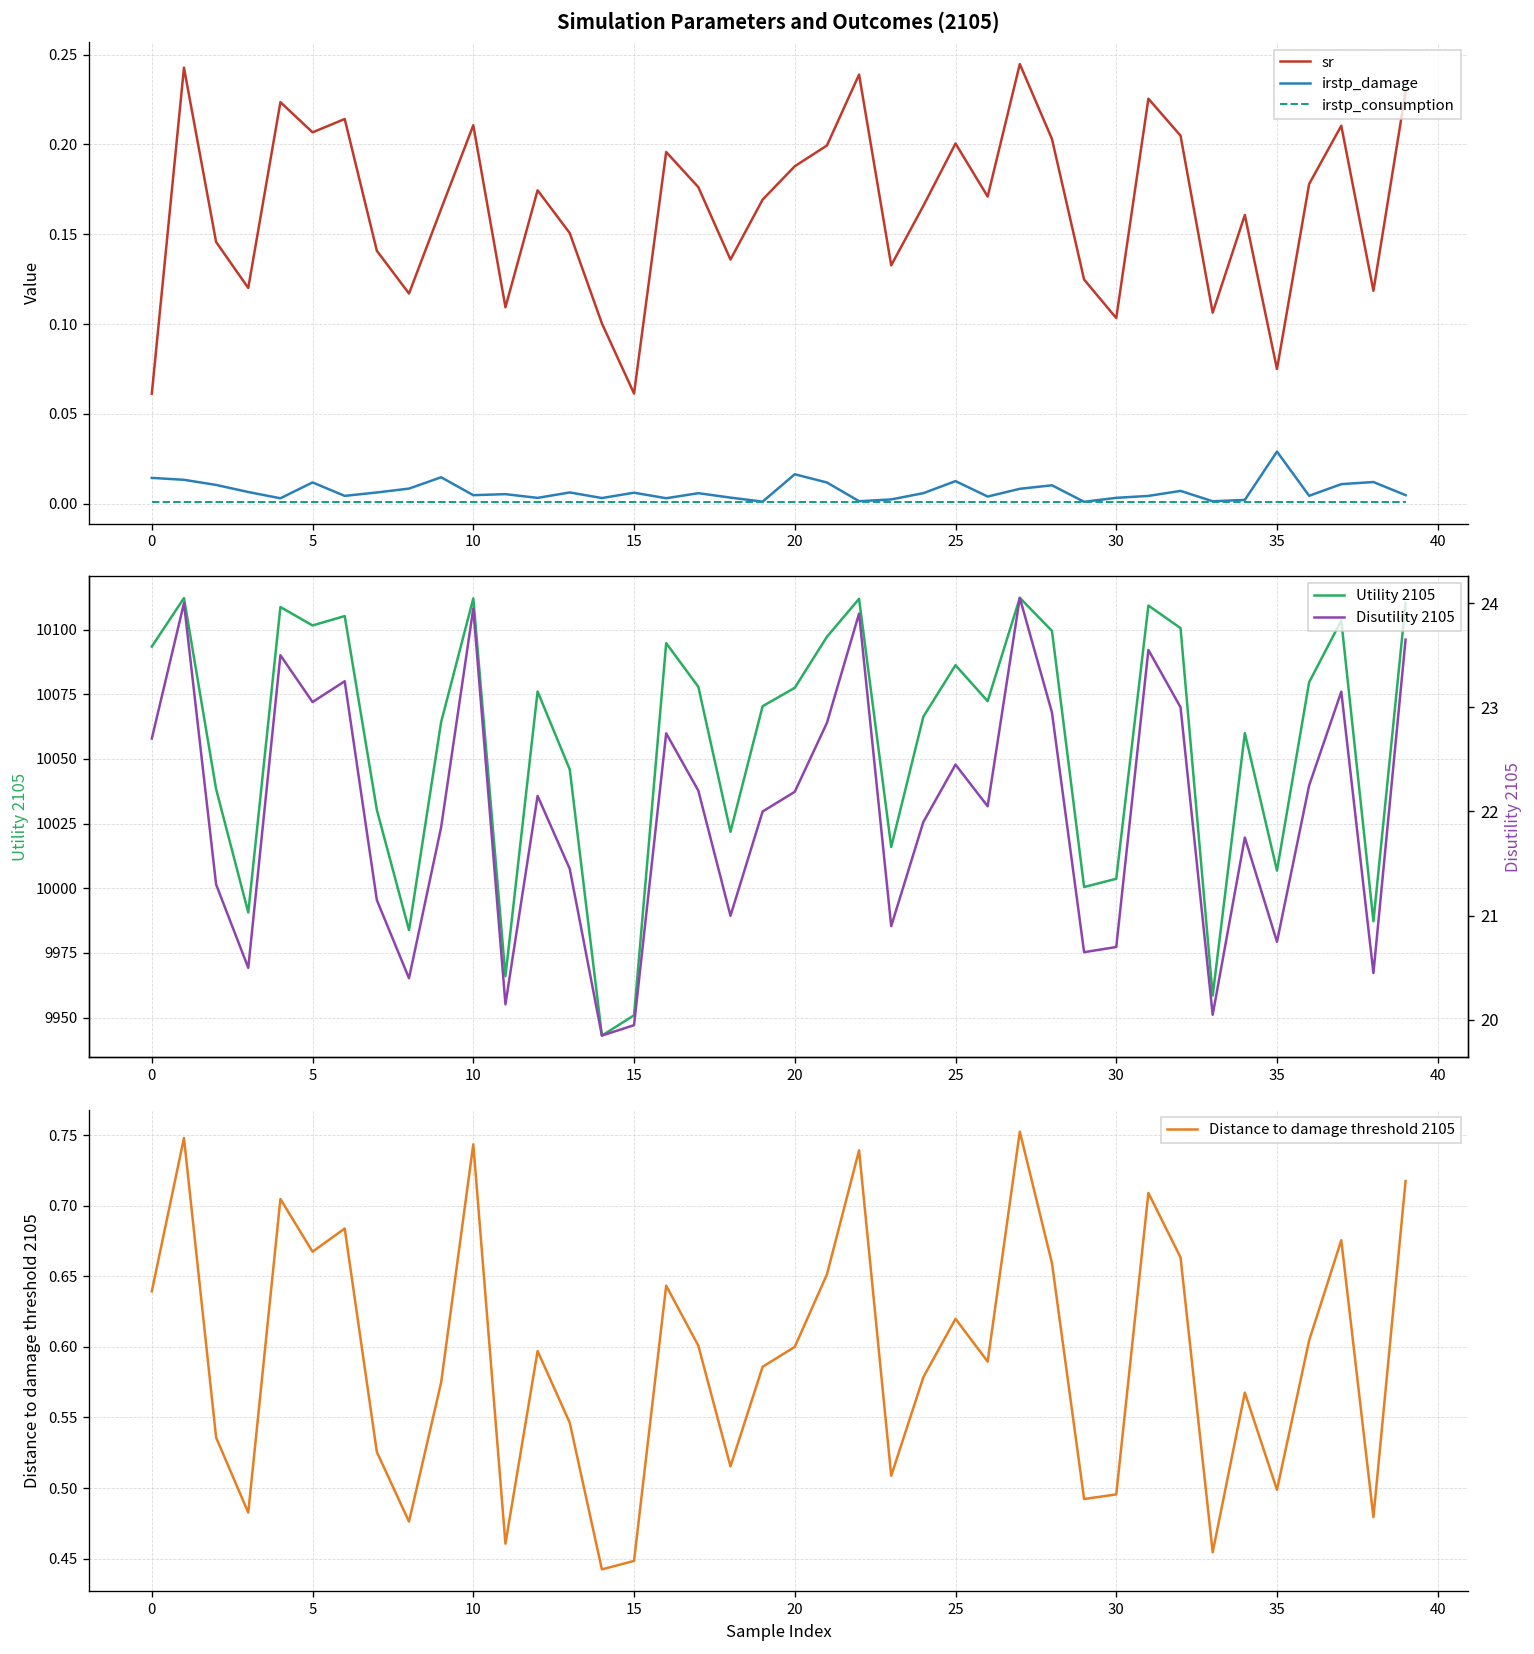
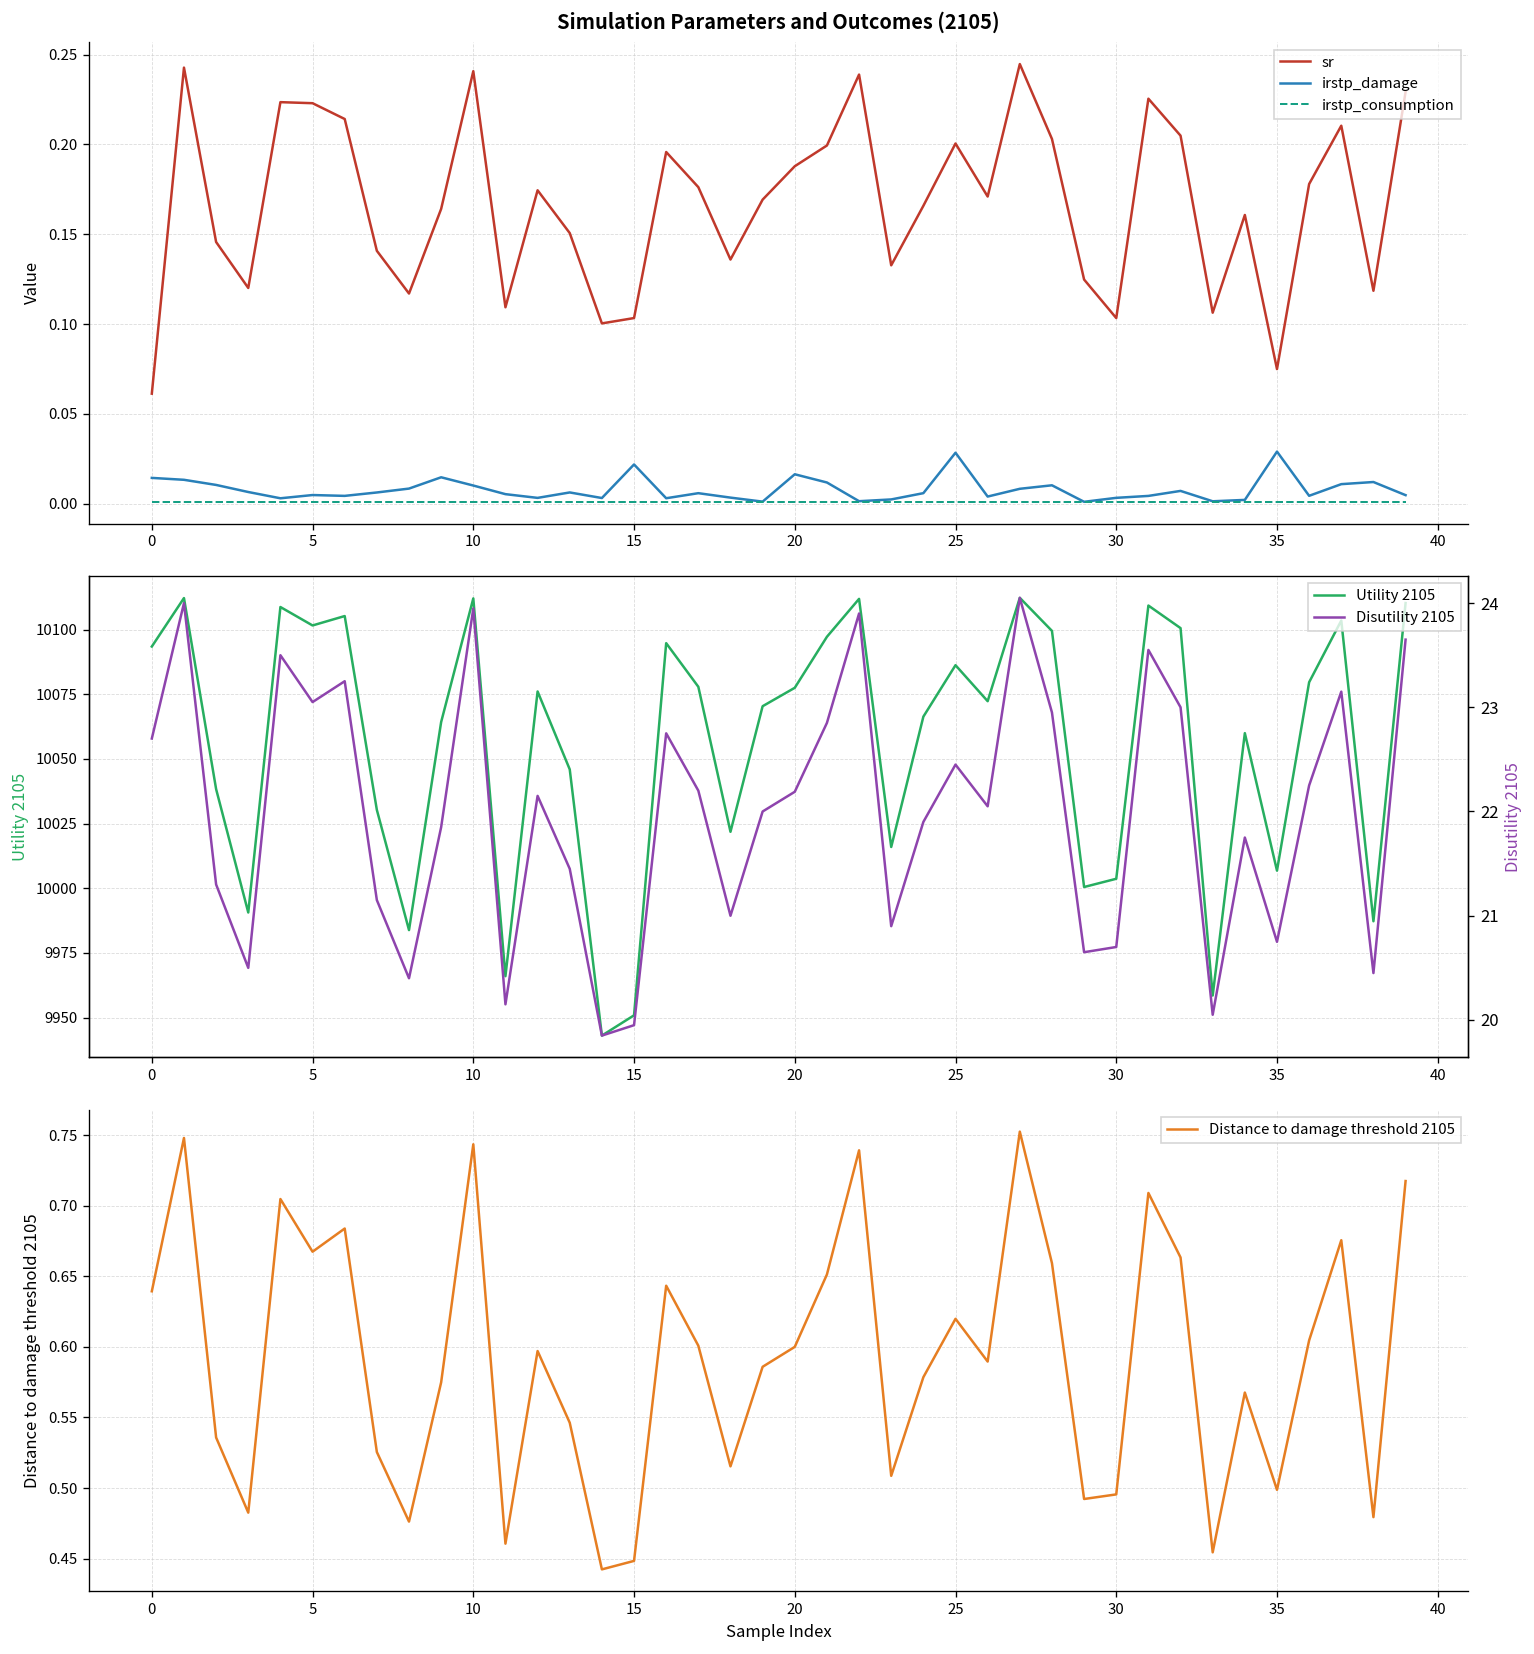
Simulation Parameters and Outcomes (2105), sr, 5: 0.207 -> 0.223
Simulation Parameters and Outcomes (2105), irstp_damage, 5: 0.012 -> 0.005
Simulation Parameters and Outcomes (2105), sr, 10: 0.211 -> 0.241
Simulation Parameters and Outcomes (2105), irstp_damage, 10: 0.005 -> 0.010
Simulation Parameters and Outcomes (2105), sr, 15: 0.061 -> 0.103
Simulation Parameters and Outcomes (2105), irstp_damage, 15: 0.006 -> 0.022
Simulation Parameters and Outcomes (2105), irstp_damage, 25: 0.013 -> 0.028
